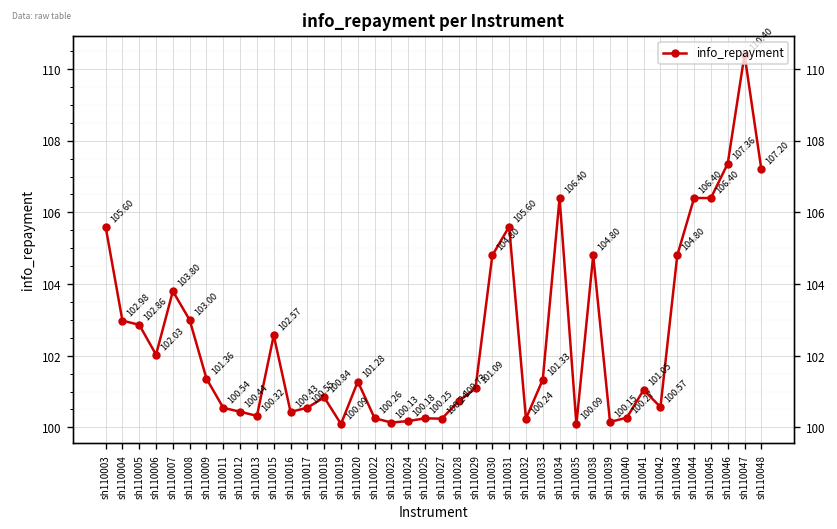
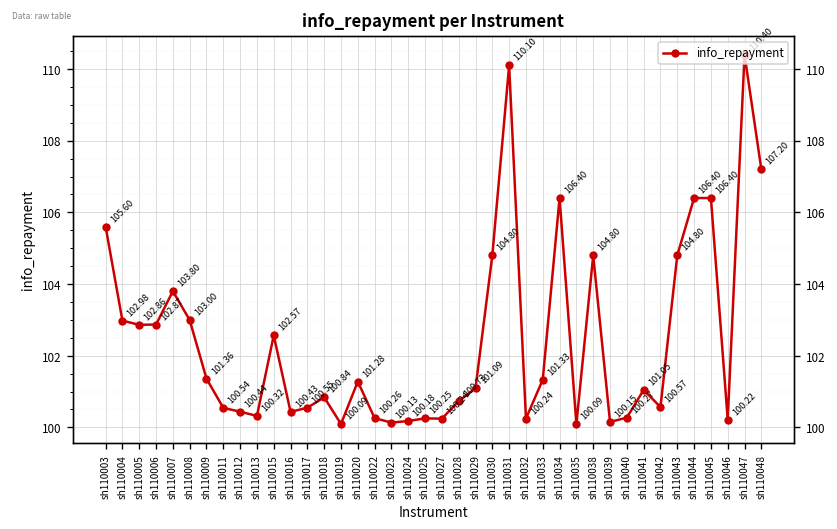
sh110006: 102.03 -> 102.87
sh110031: 105.60 -> 110.10
sh110046: 107.36 -> 100.22
